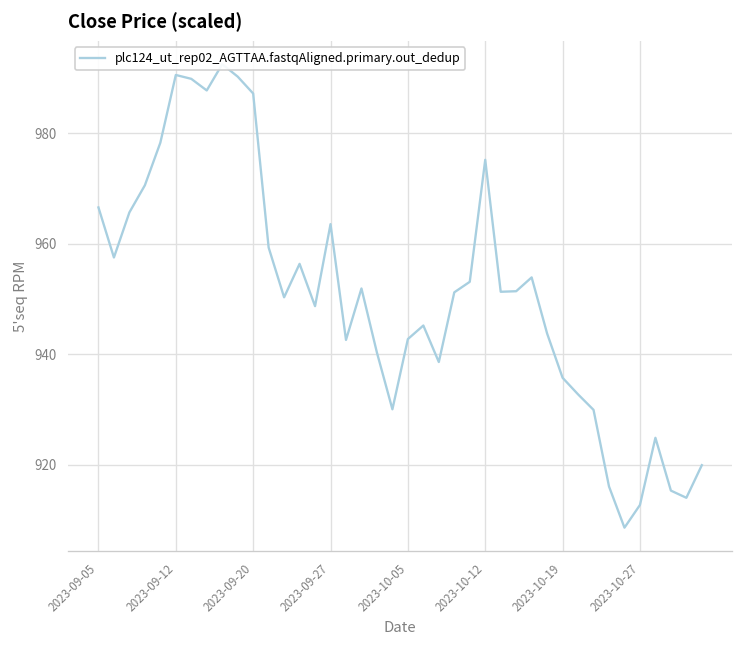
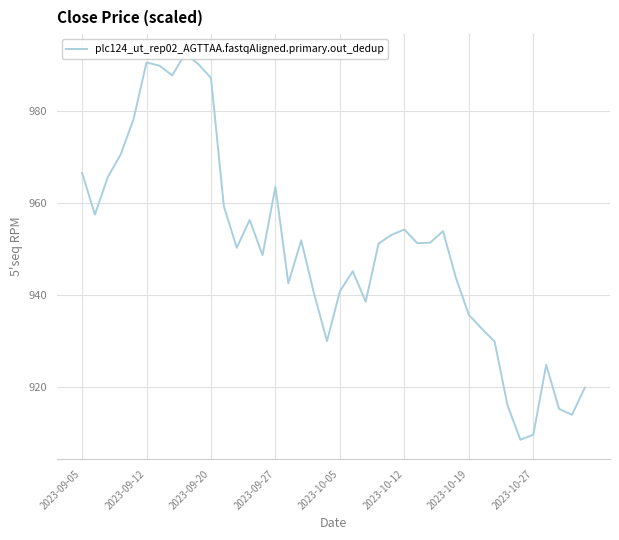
2023-10-05: 943 -> 941
2023-10-12: 975 -> 954
2023-10-27: 913 -> 910
